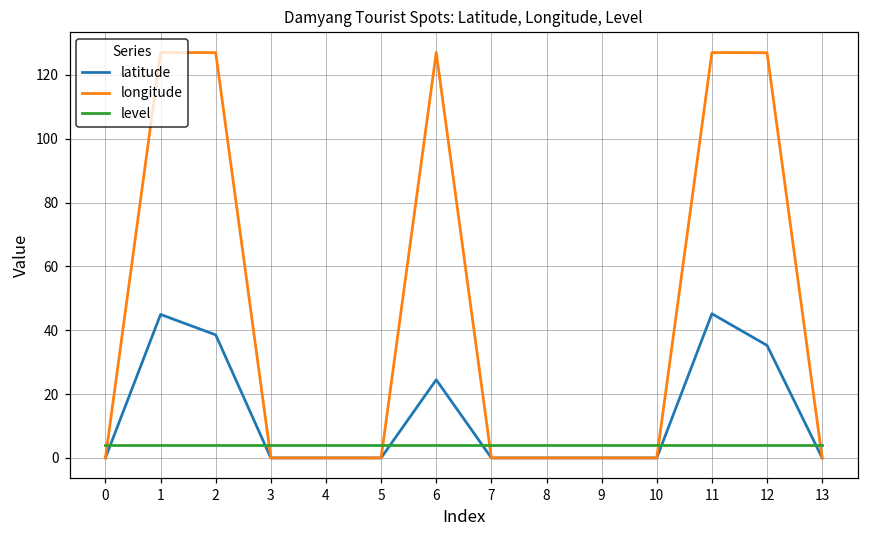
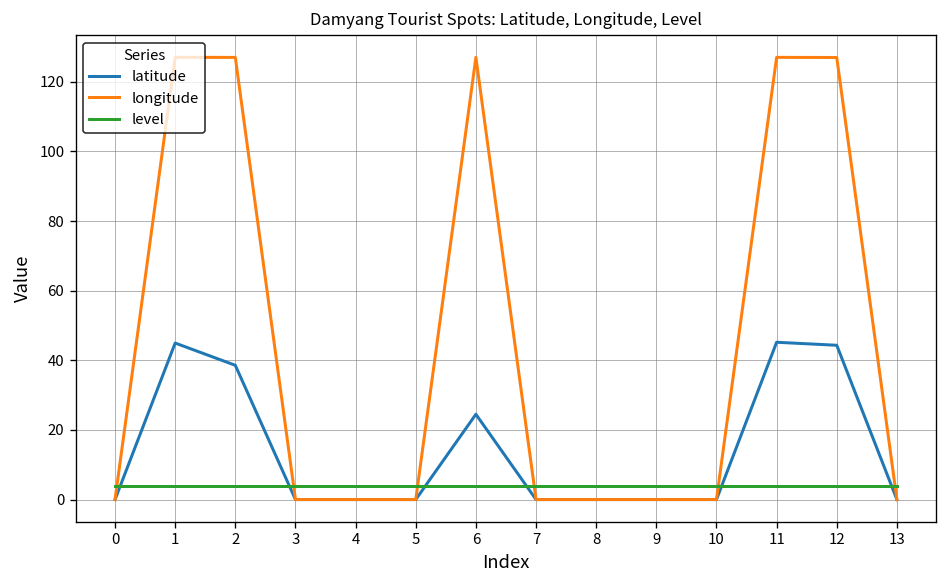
latitude, 12: 35 -> 44
